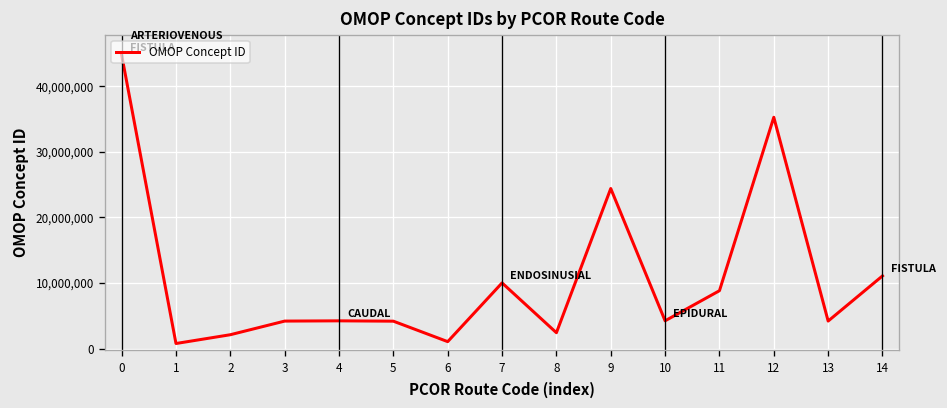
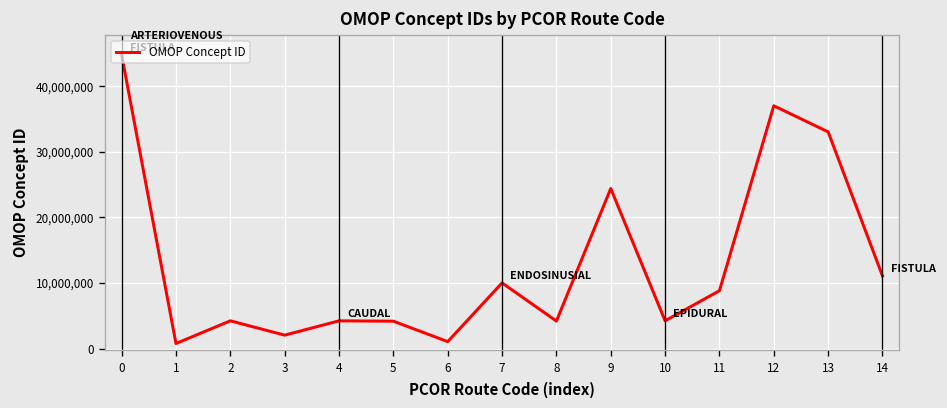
2: 2,000,000 -> 4,000,000
3: 4,000,000 -> 2,000,000
8: 2,000,000 -> 4,000,000
12: 35,000,000 -> 37,000,000
13: 4,000,000 -> 33,000,000
